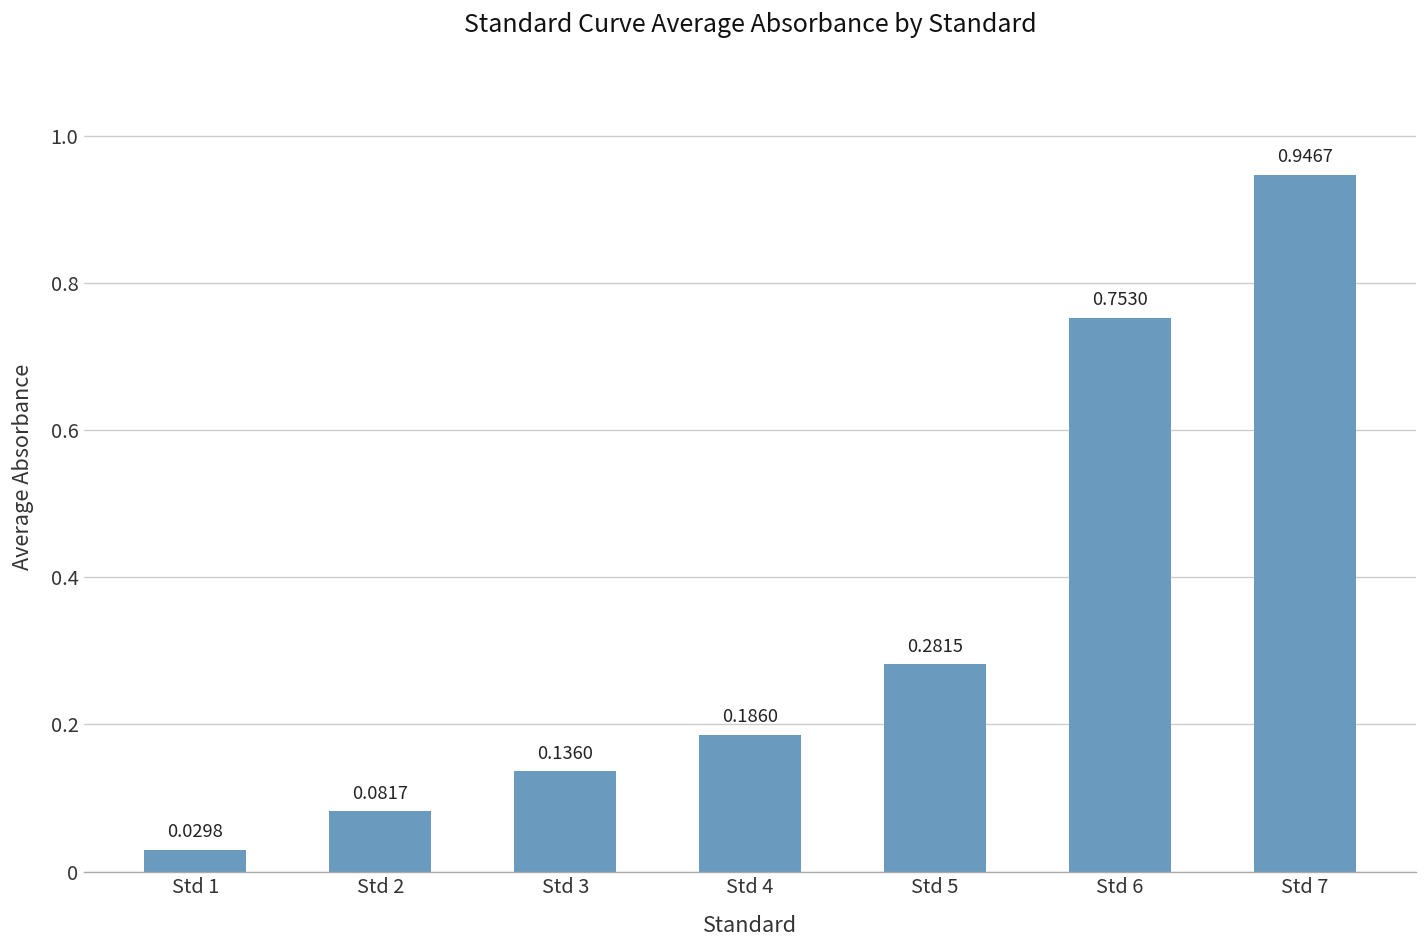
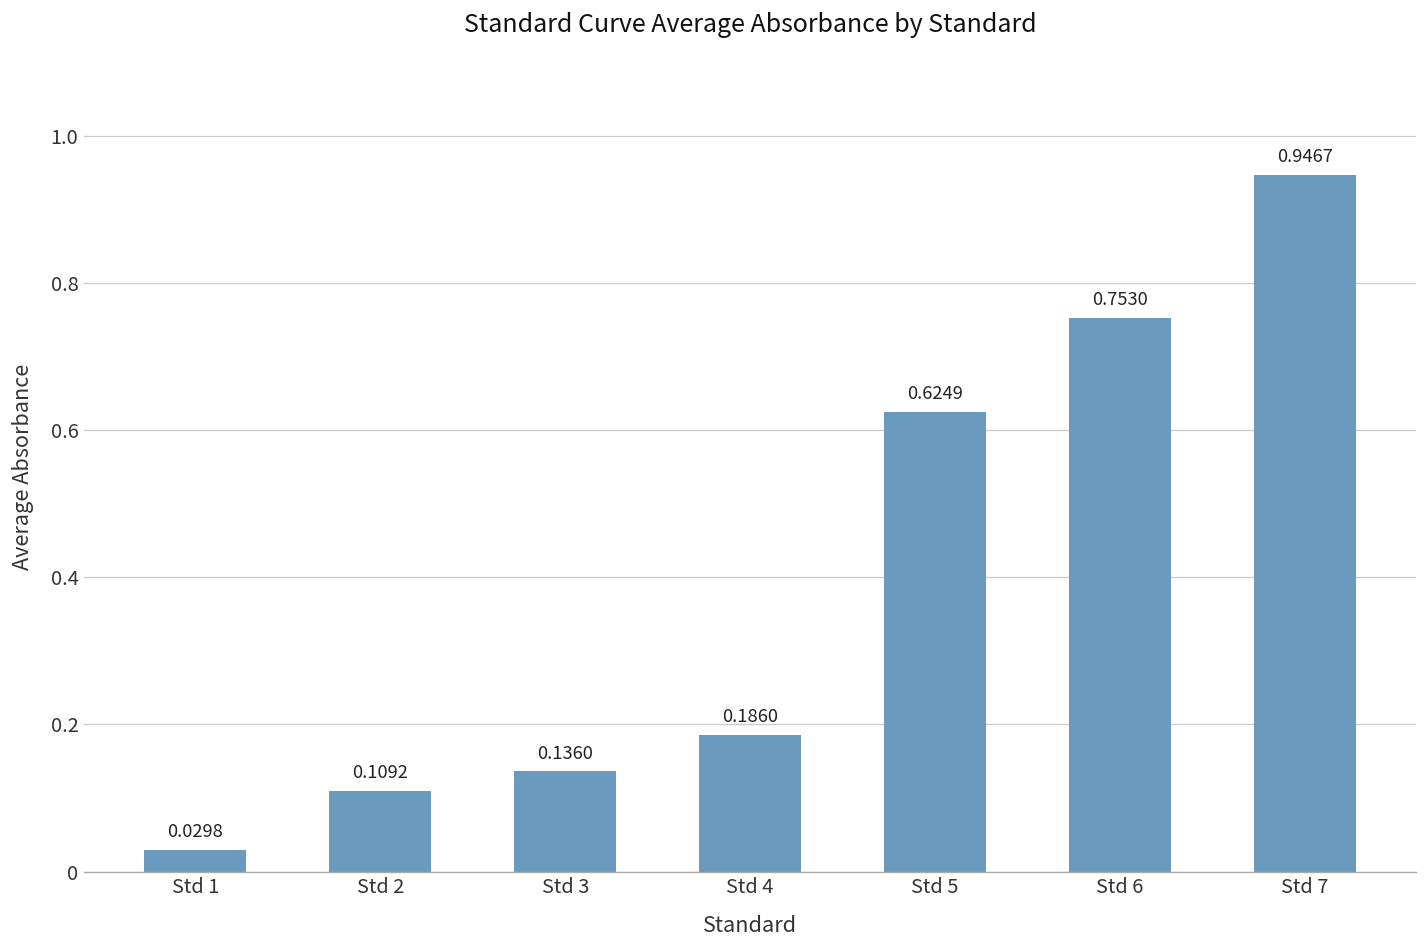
Std 2: 0.0817 -> 0.1092
Std 5: 0.2815 -> 0.6249
